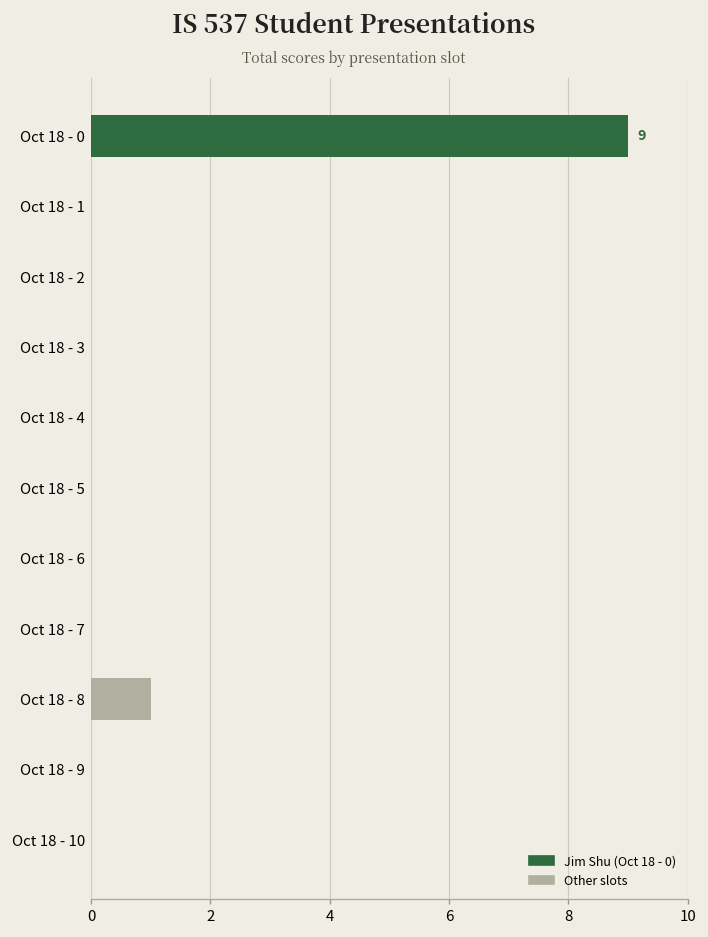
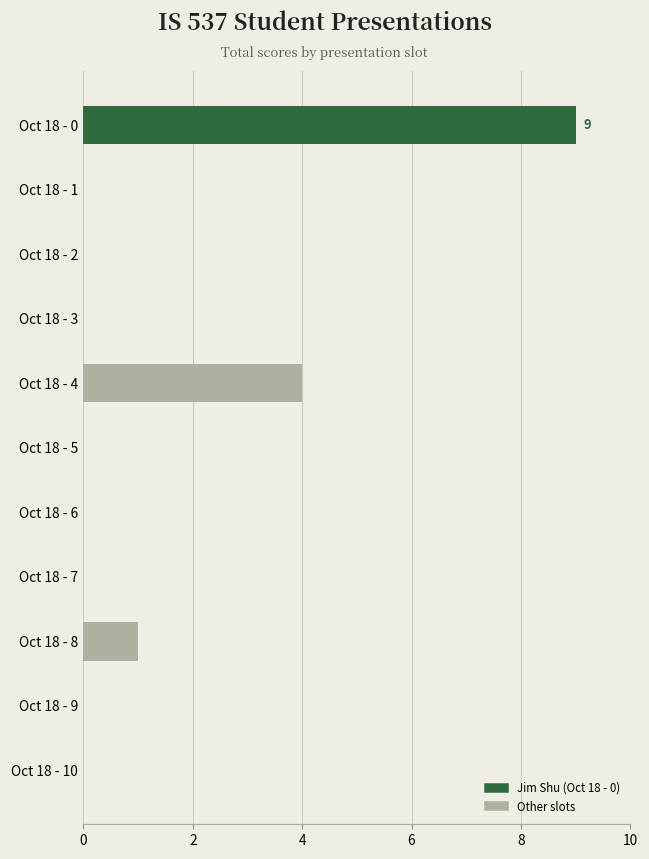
Oct 18 - 4: 0 -> 4
